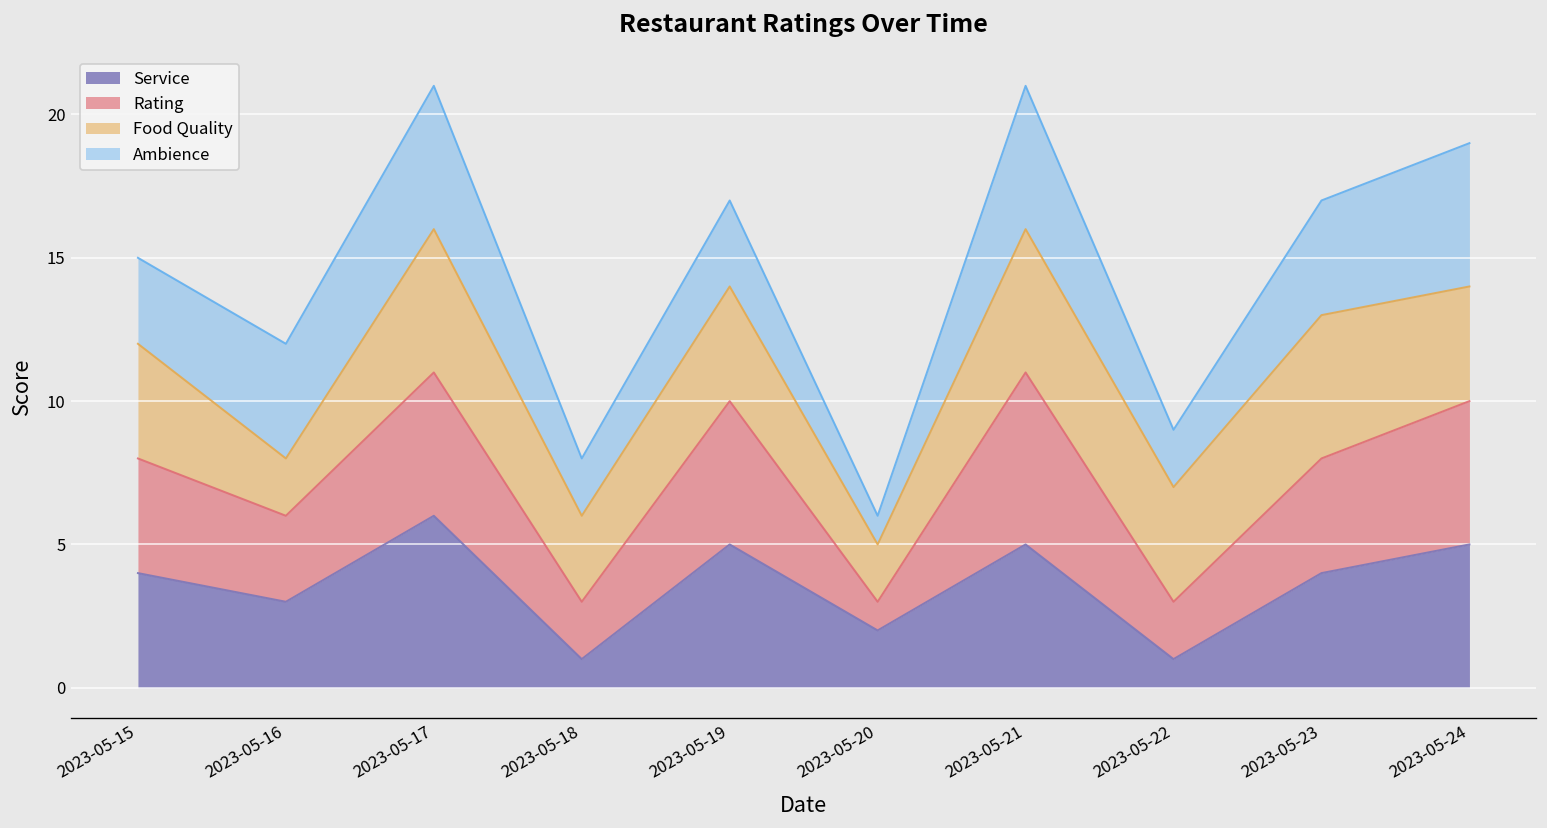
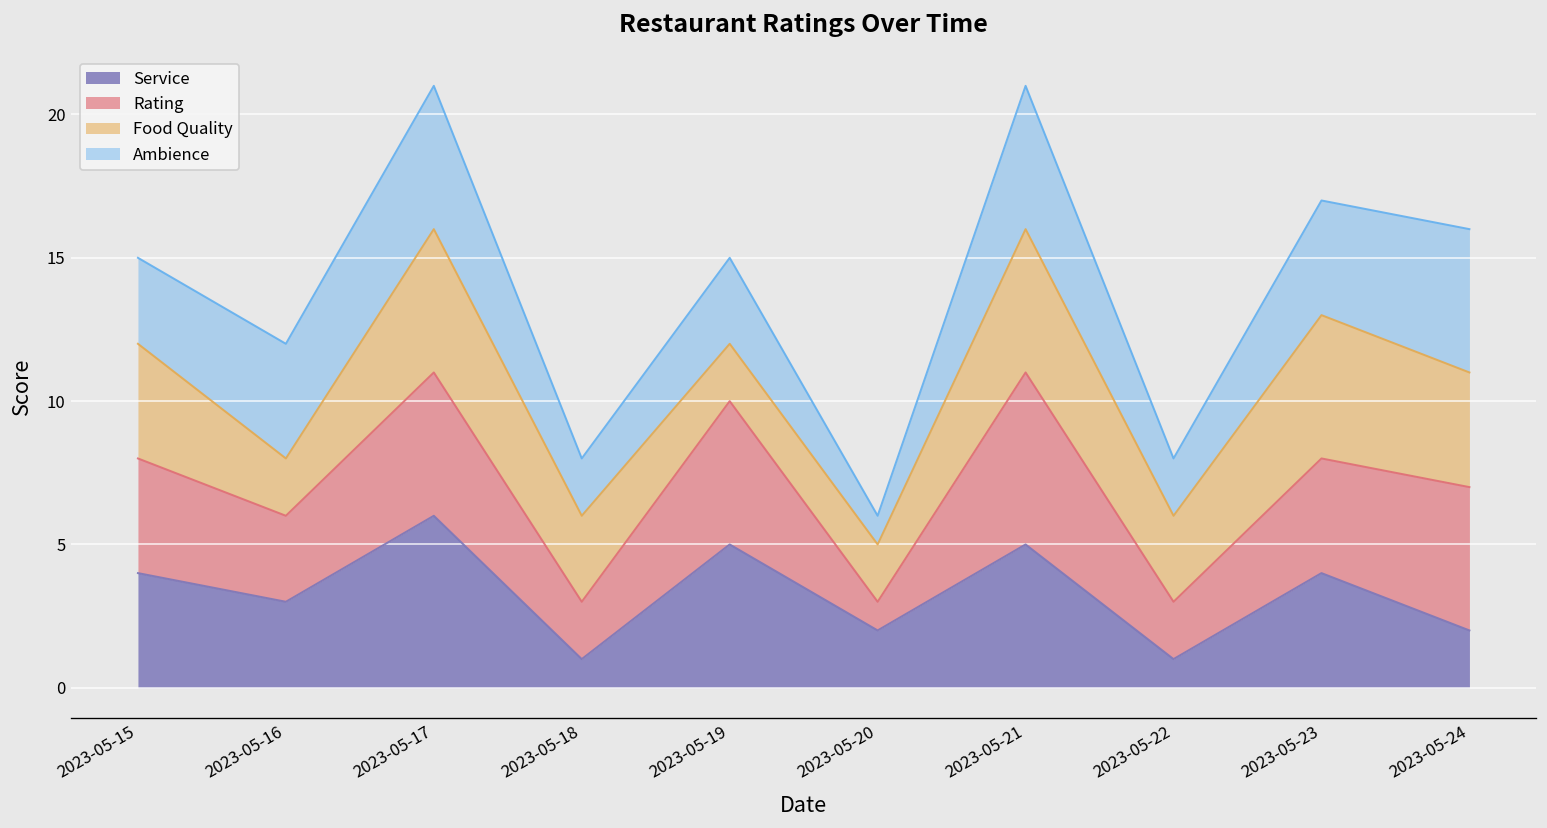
Food Quality, 2023-05-19: 4 -> 2
Food Quality, 2023-05-22: 4 -> 3
Service, 2023-05-24: 5 -> 2
